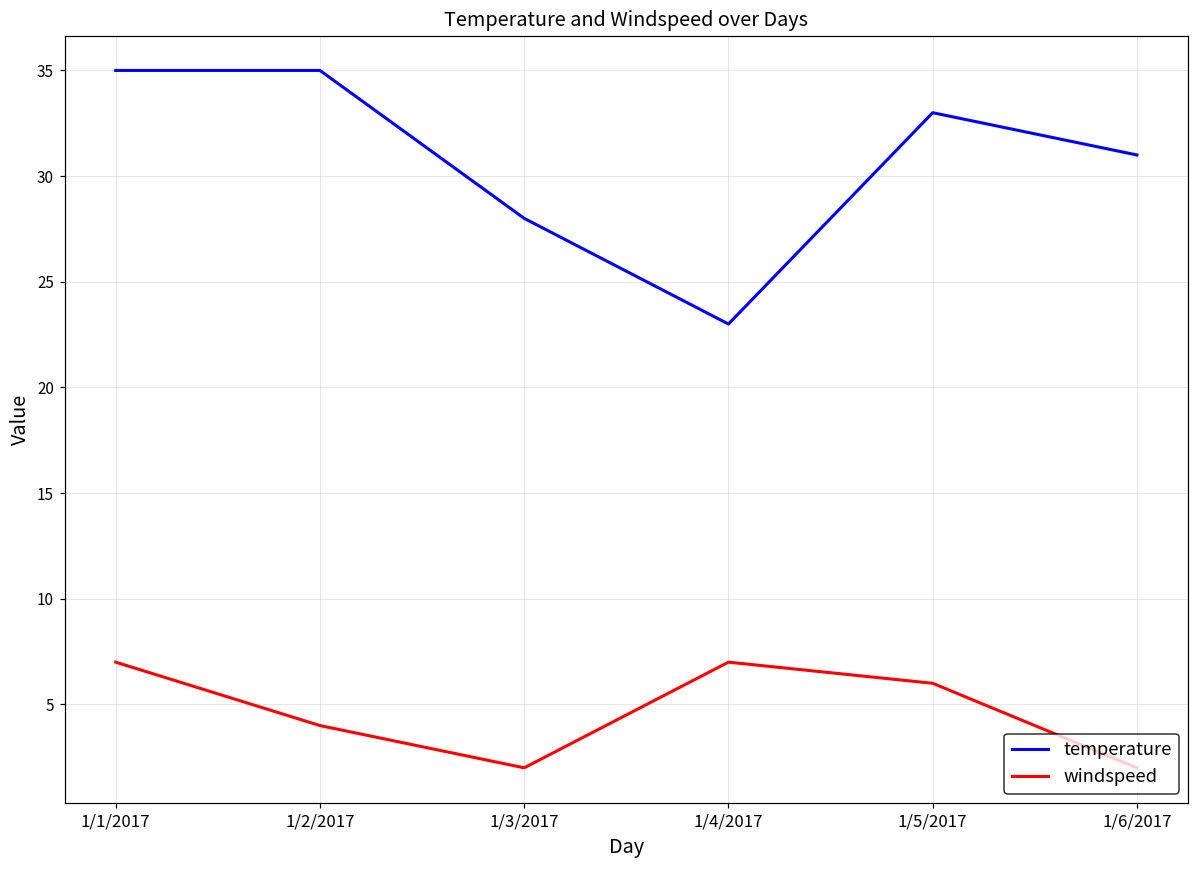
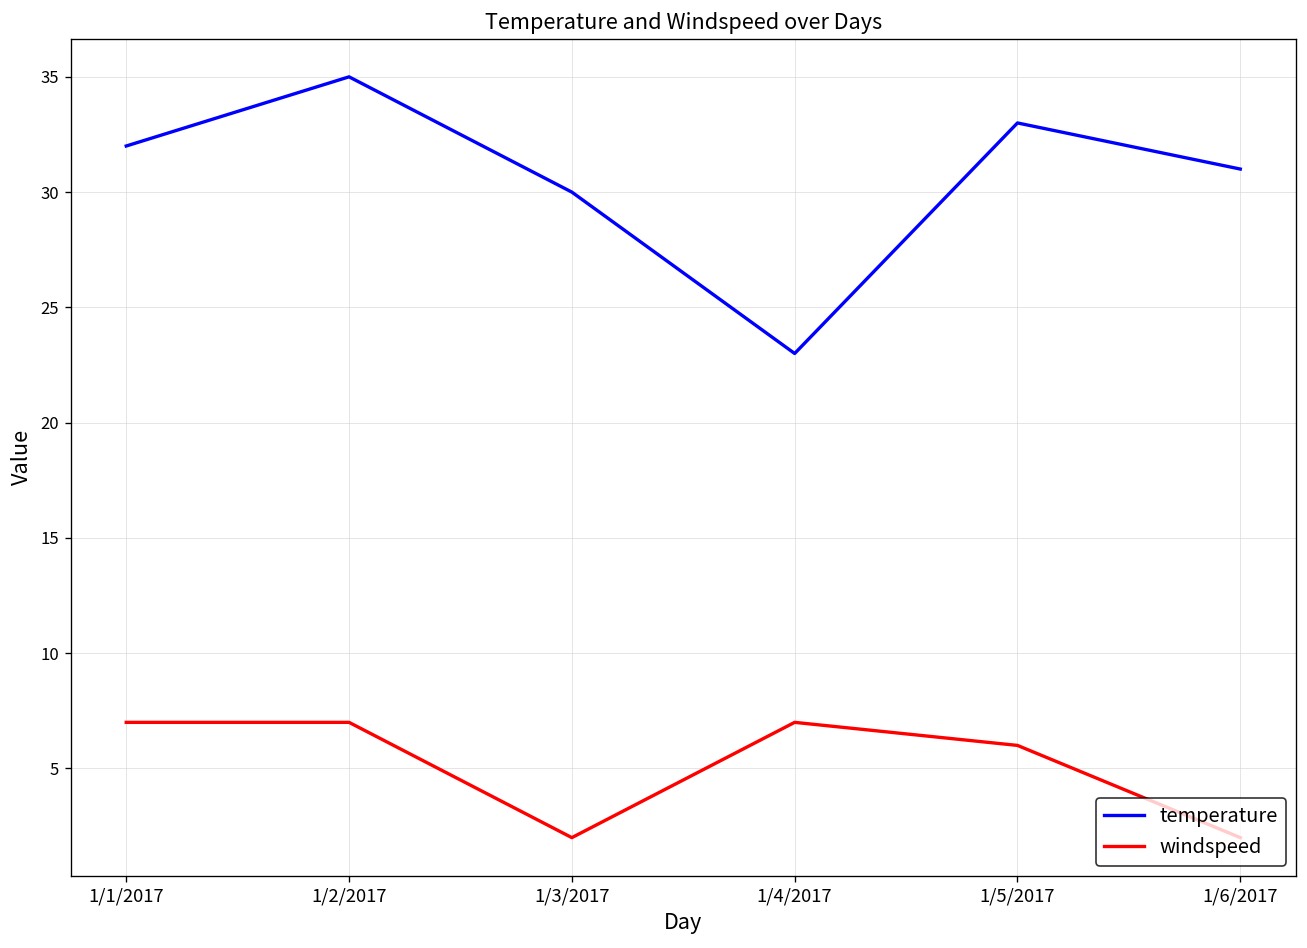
temperature, 1/1/2017: 35 -> 32
windspeed, 1/2/2017: 4 -> 7
temperature, 1/3/2017: 28 -> 30
